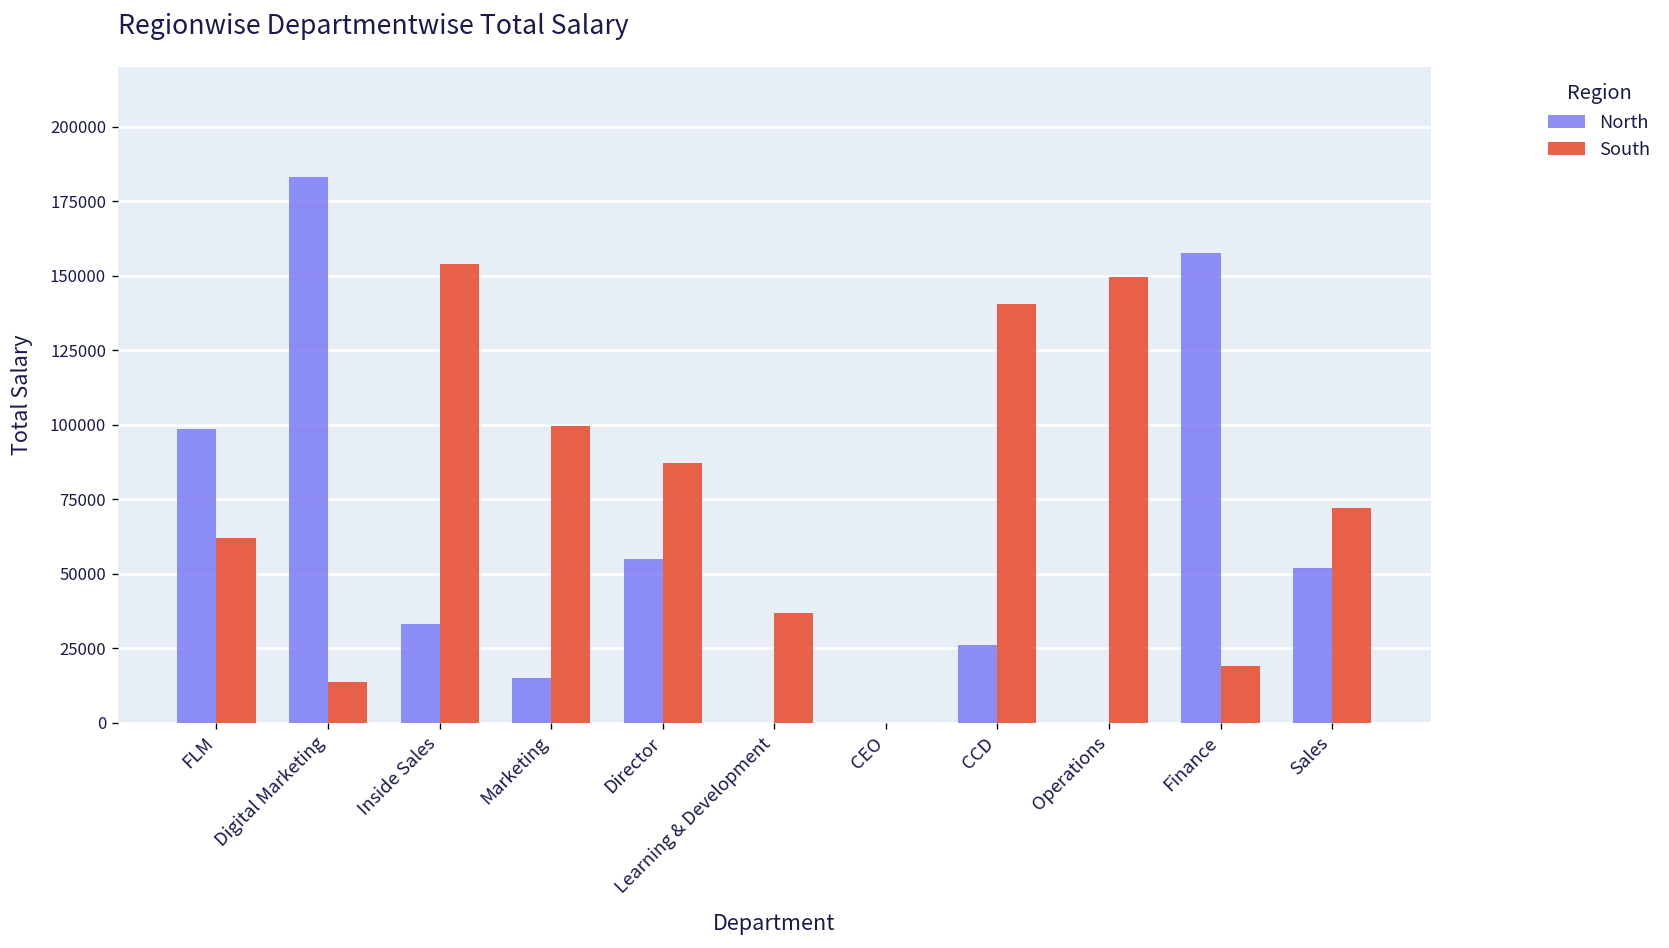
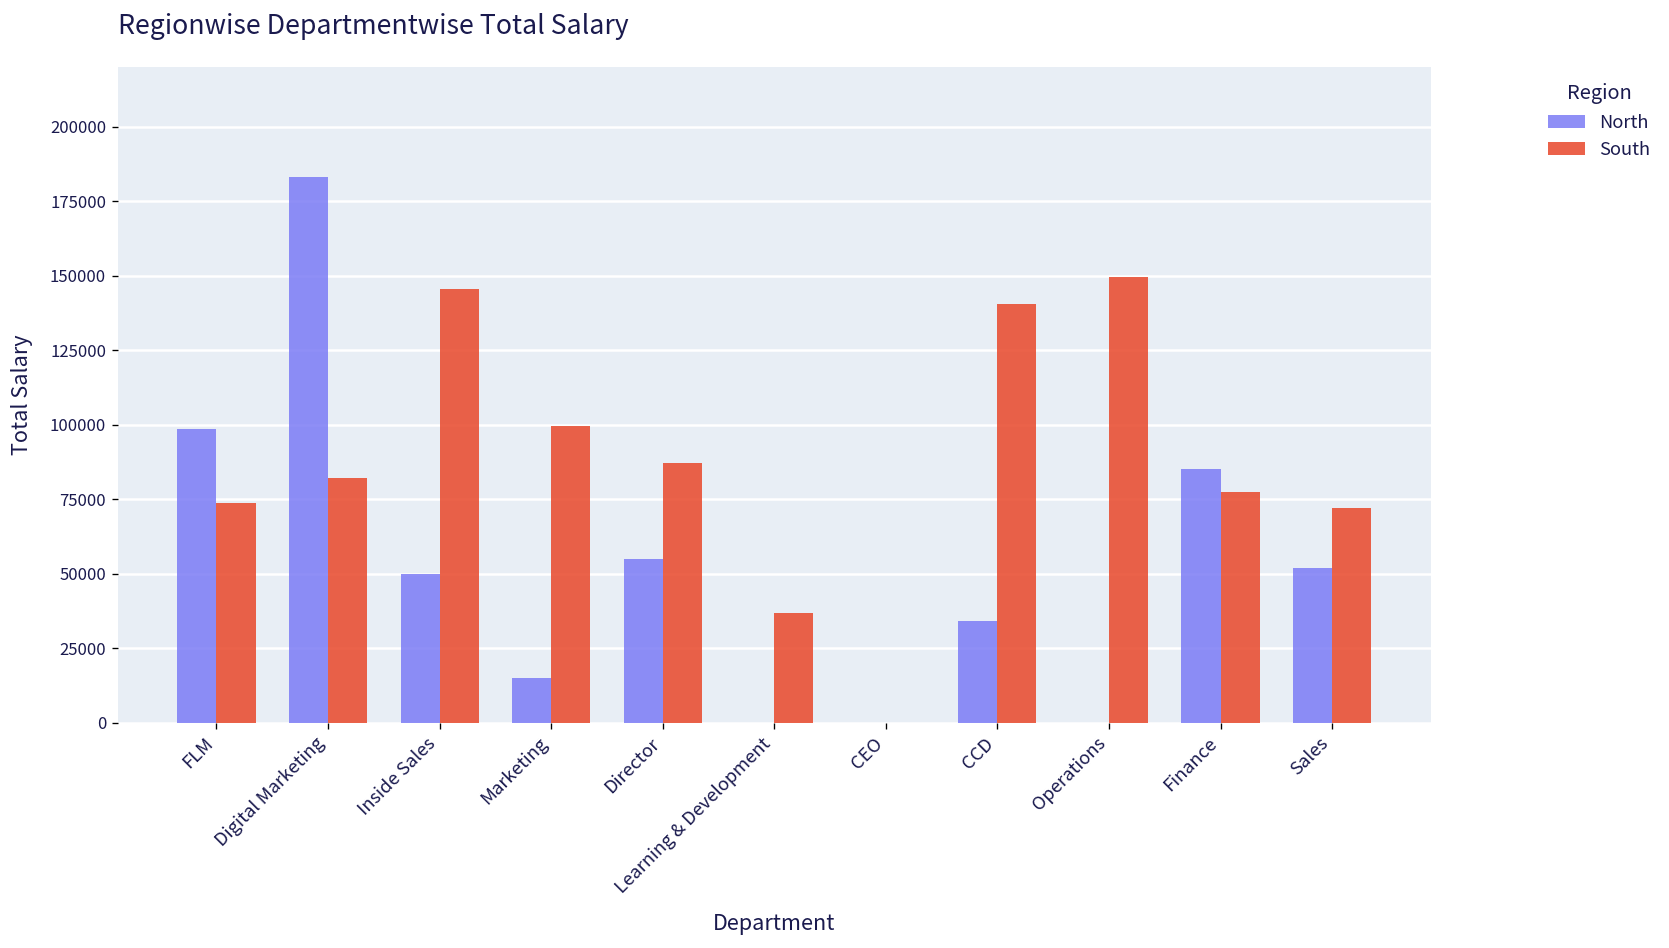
South, FLM: 62000 -> 74000
South, Digital Marketing: 14000 -> 82000
North, Inside Sales: 33000 -> 50000
South, Inside Sales: 154000 -> 145000
North, CCD: 26000 -> 34000
North, Finance: 157000 -> 85000
South, Finance: 19000 -> 78000
